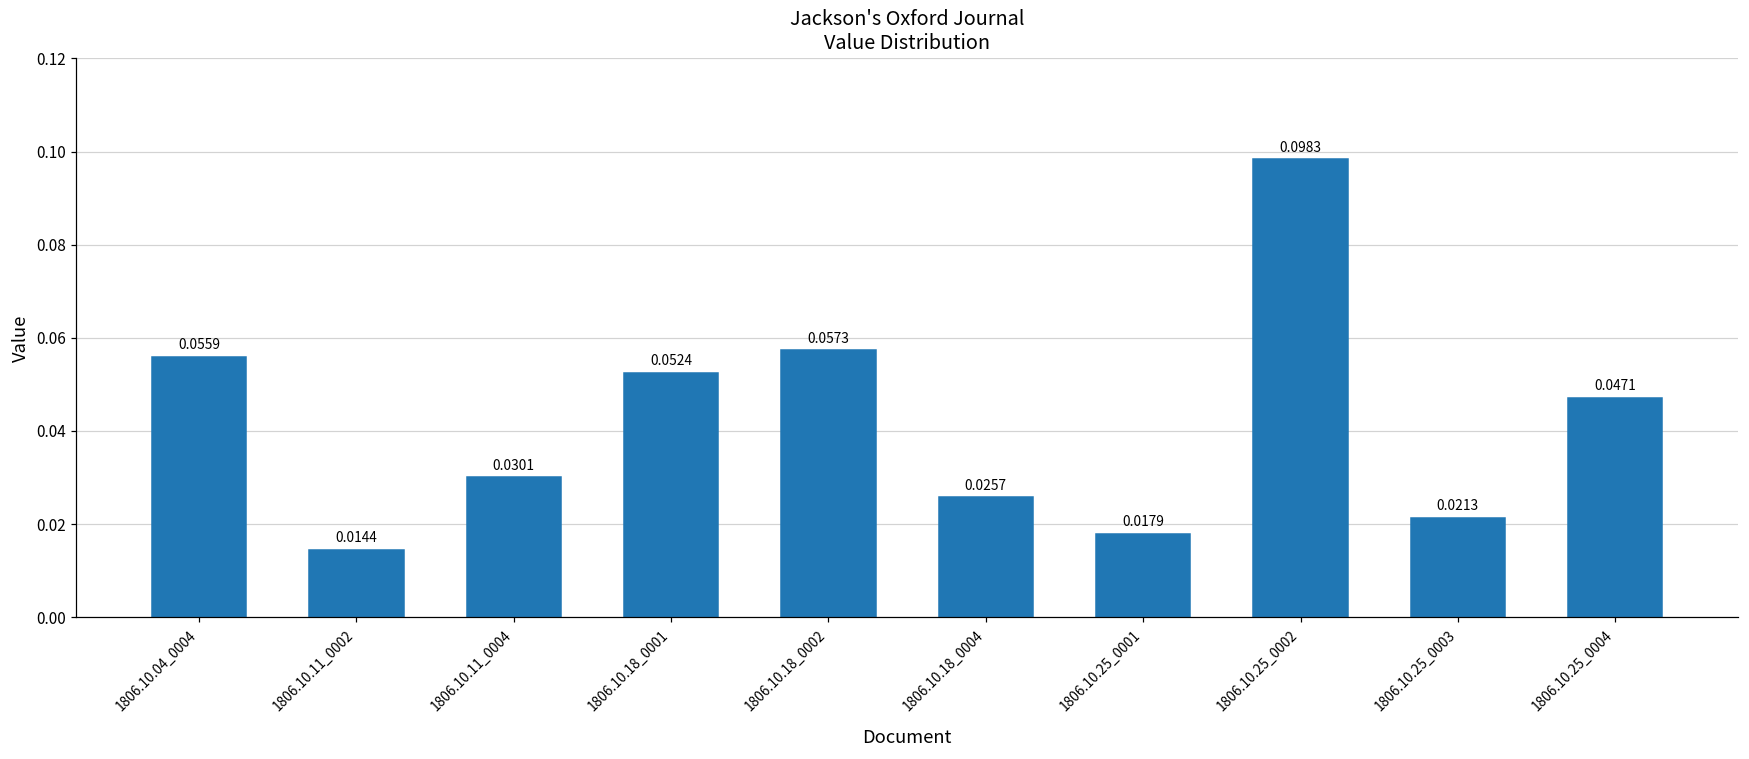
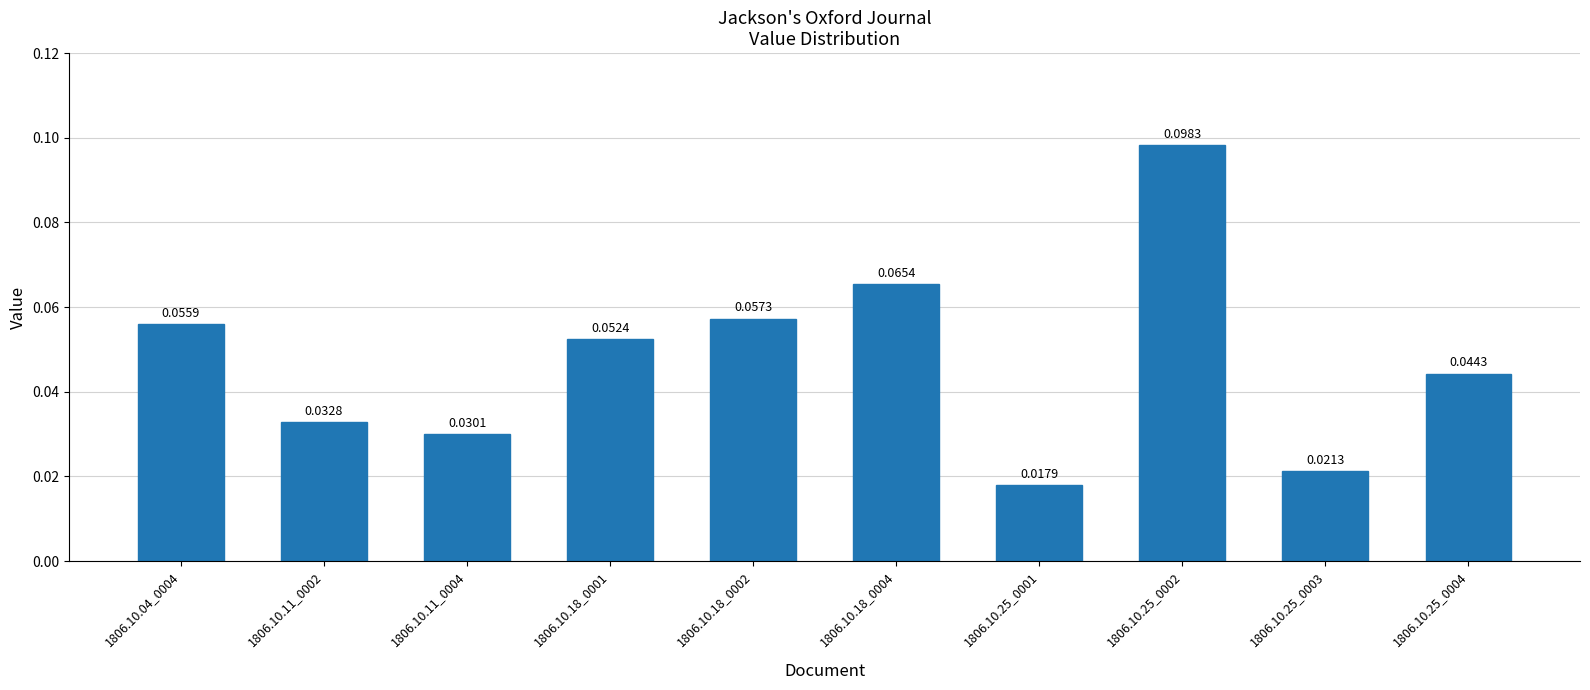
1806.10.11_0002: 0.0144 -> 0.0328
1806.10.18_0004: 0.0257 -> 0.0654
1806.10.25_0004: 0.0471 -> 0.0443
